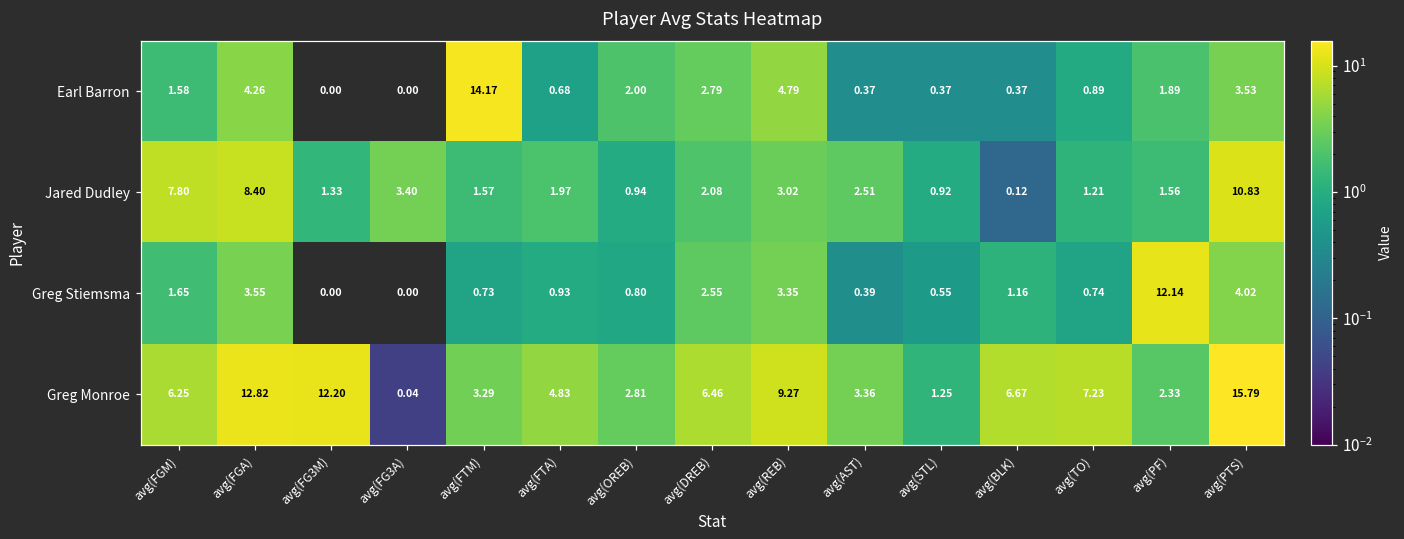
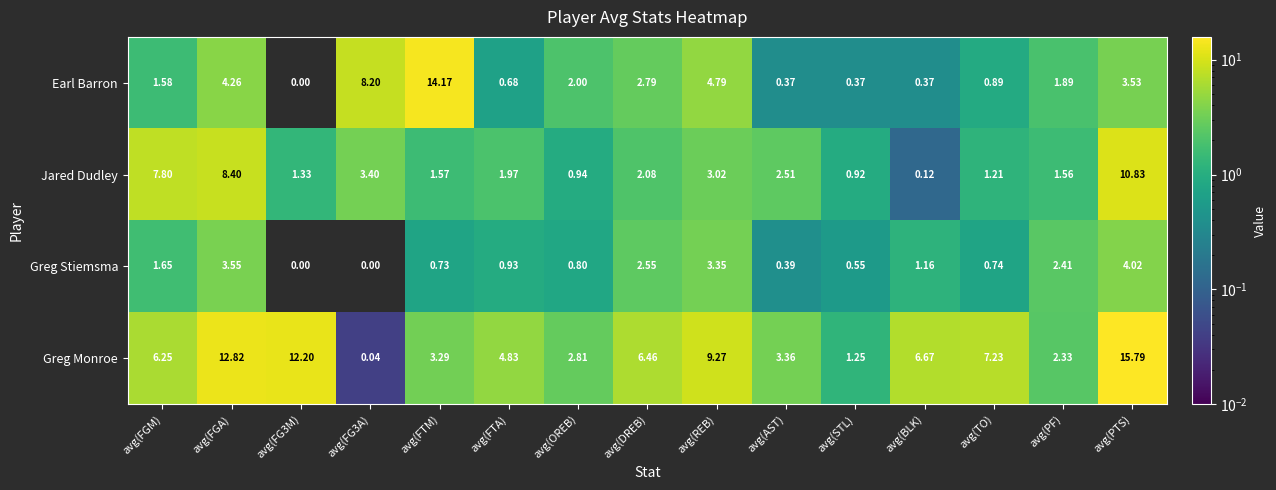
Earl Barron, avg(FG3A): 0.00 -> 8.20
Greg Stiemsma, avg(PF): 12.14 -> 2.41
